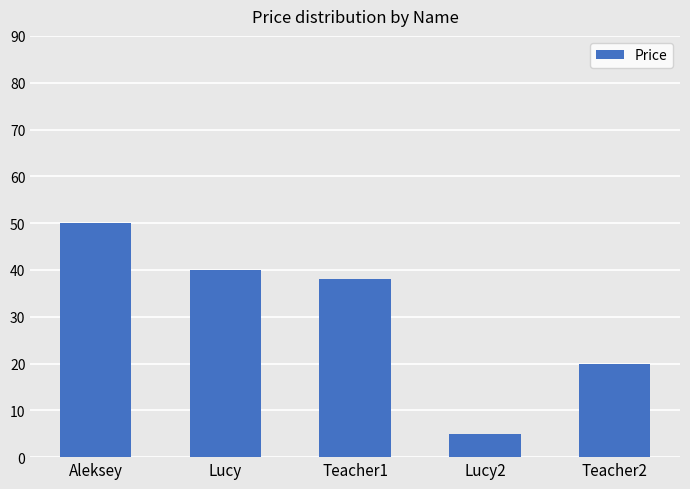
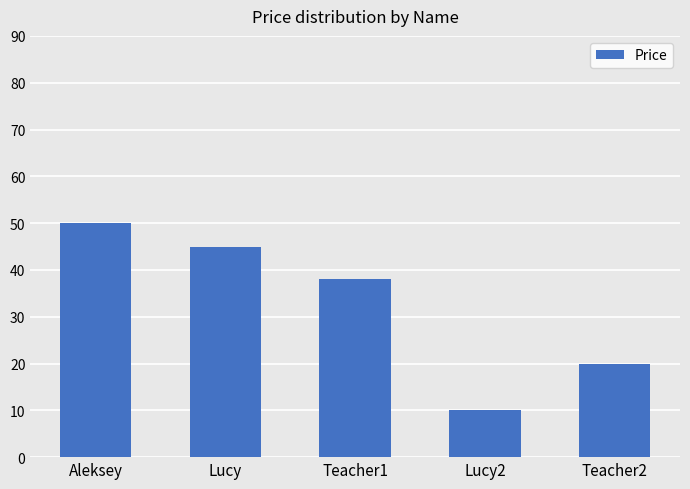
Lucy: 40 -> 45
Lucy2: 5 -> 10
